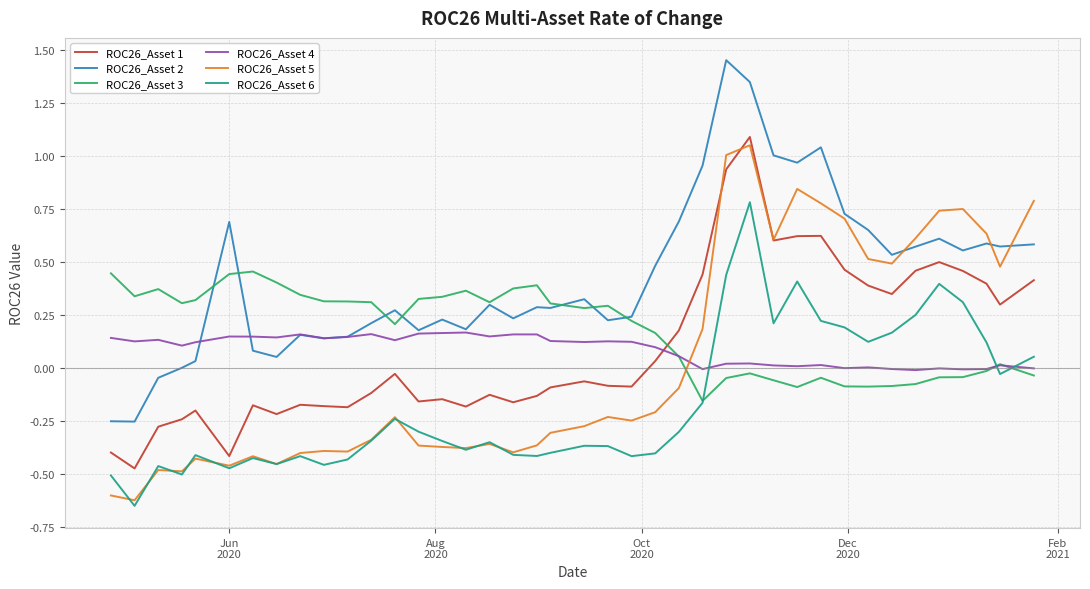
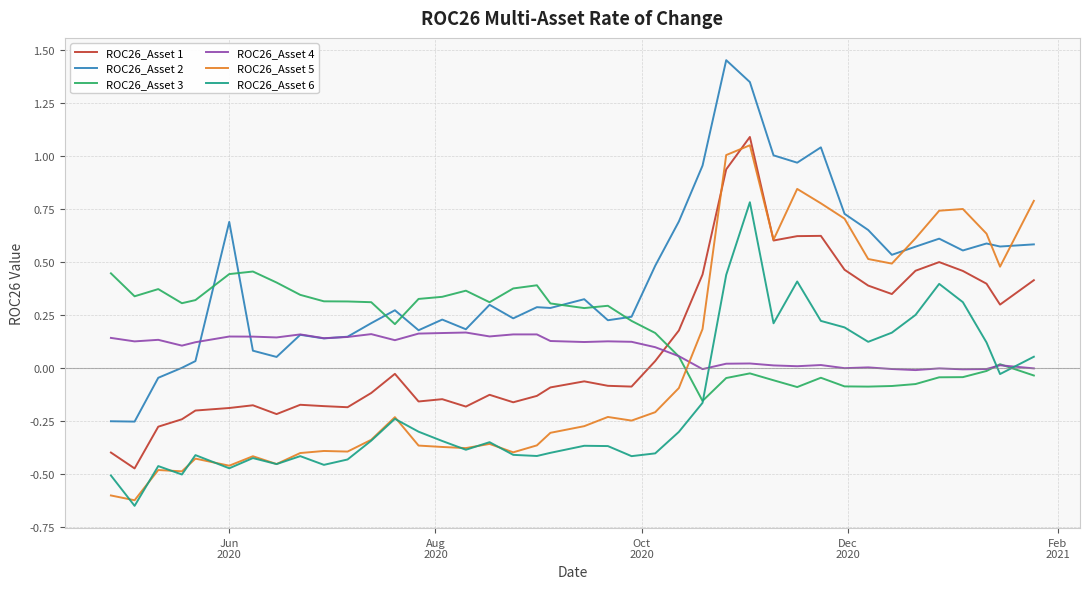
ROC26_Asset 1, Jun 2020: -0.42 -> -0.19
